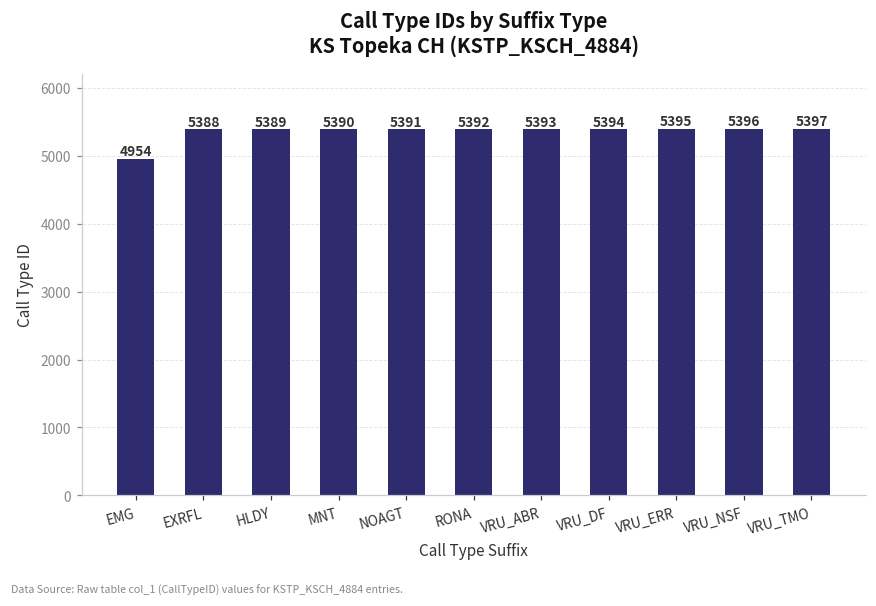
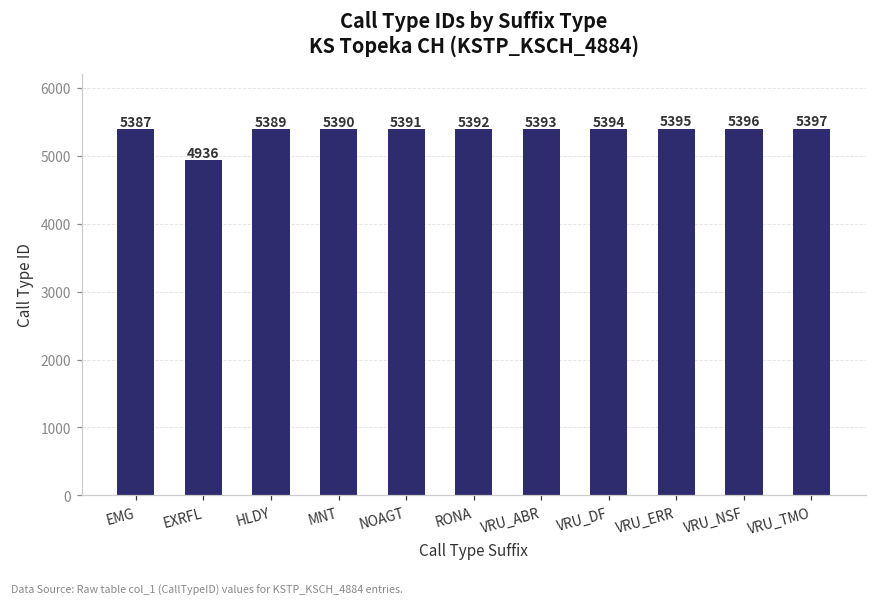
EMG: 4954 -> 5387
EXRFL: 5388 -> 4936
